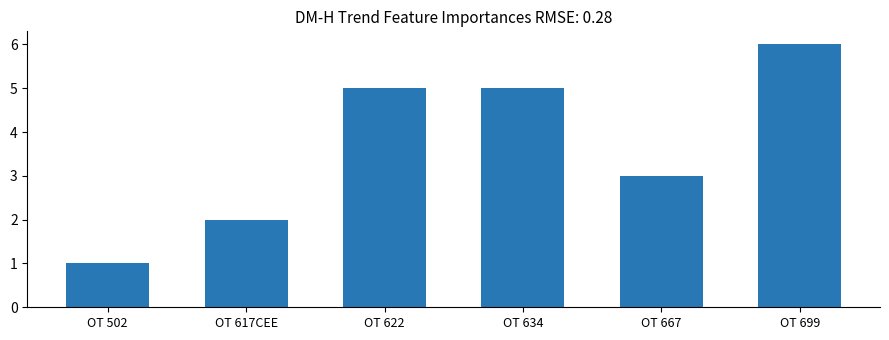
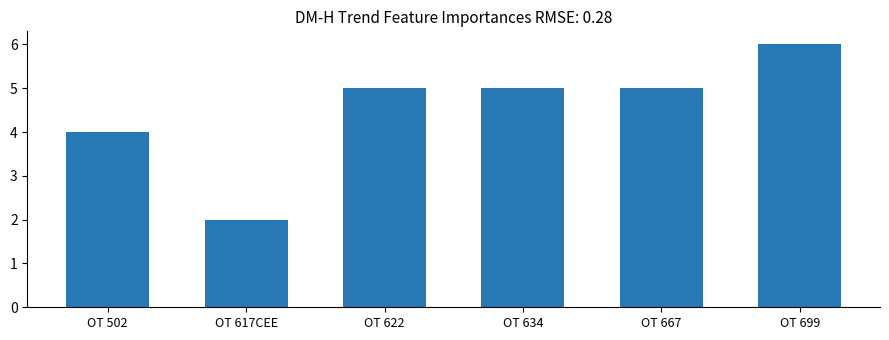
OT 502: 1 -> 4
OT 667: 3 -> 5
